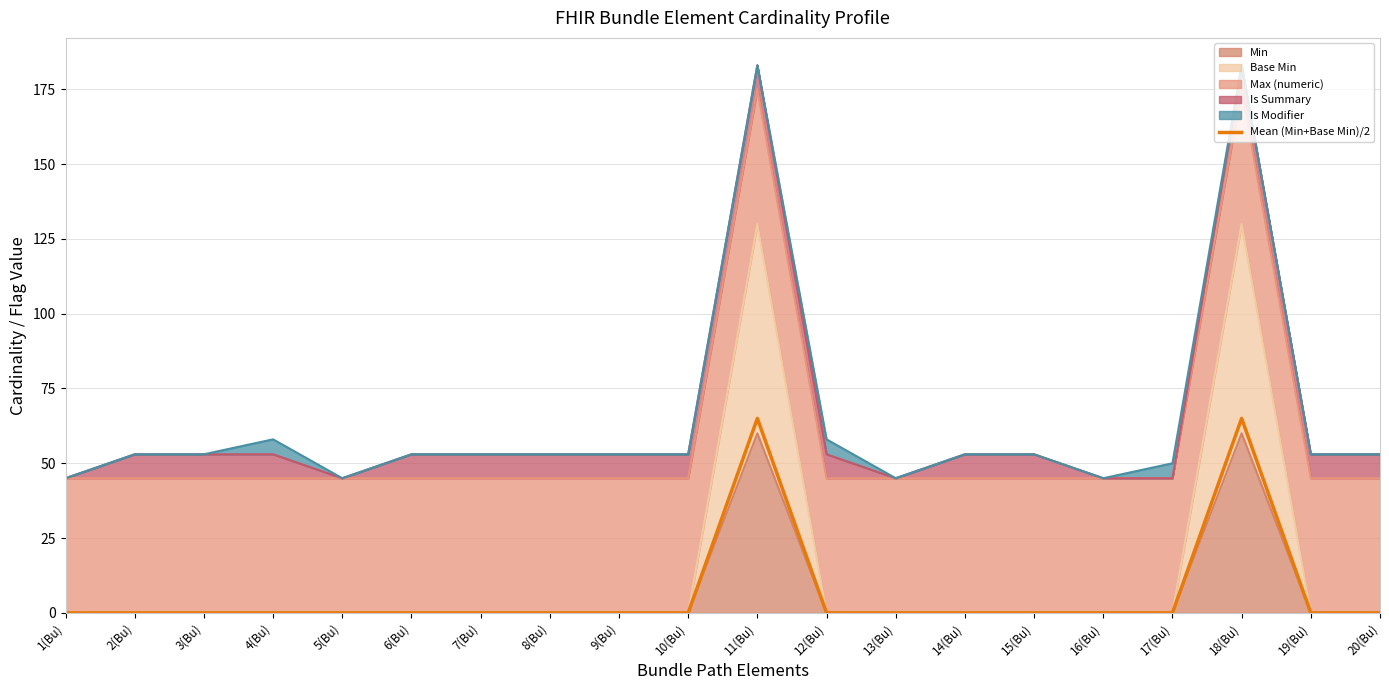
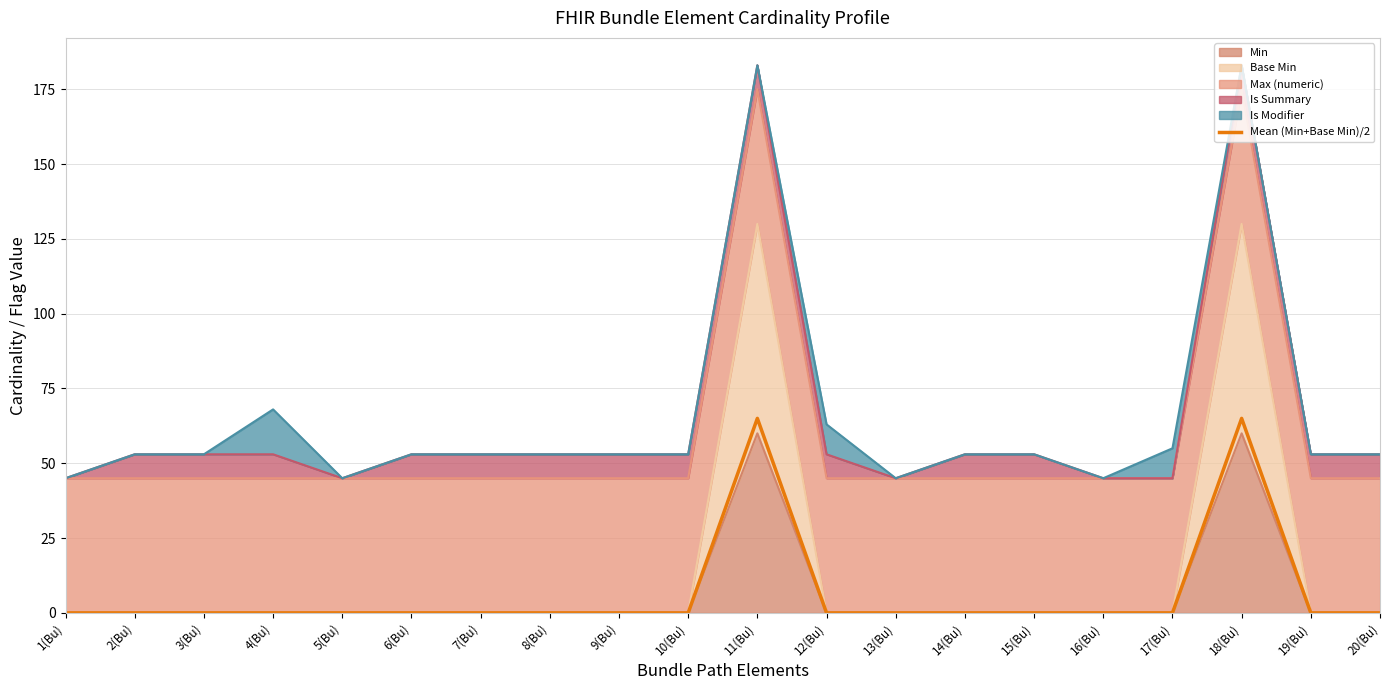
Is Modifier, 4(Bu): 5 -> 15
Is Modifier, 12(Bu): 5 -> 10
Is Modifier, 17(Bu): 5 -> 10
